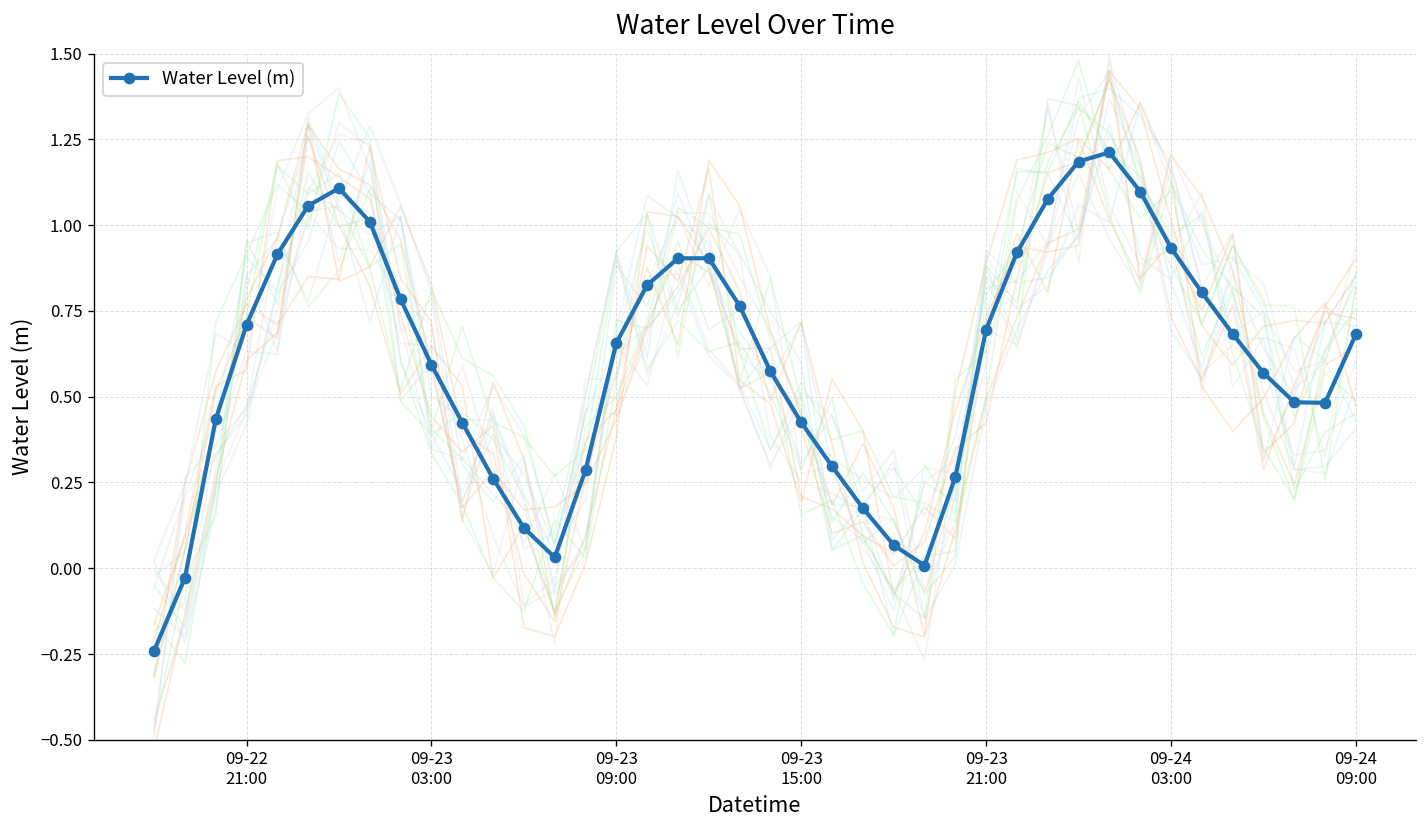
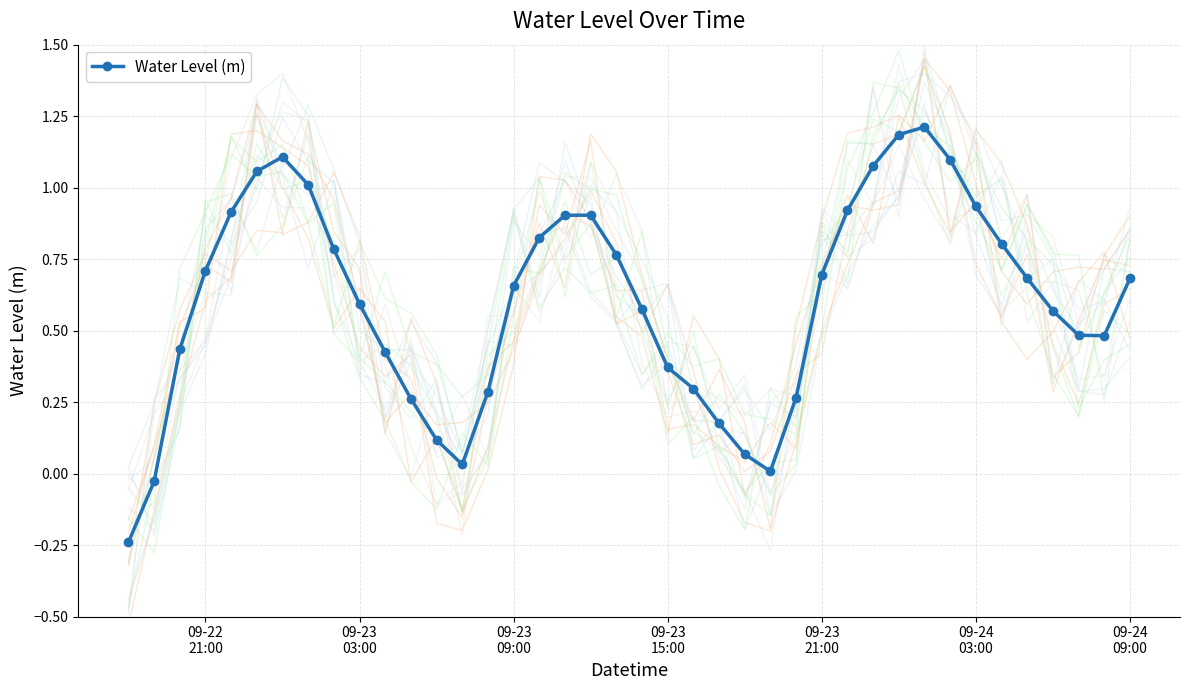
Water Level (m), 09-23 15:00: 0.43 -> 0.37
